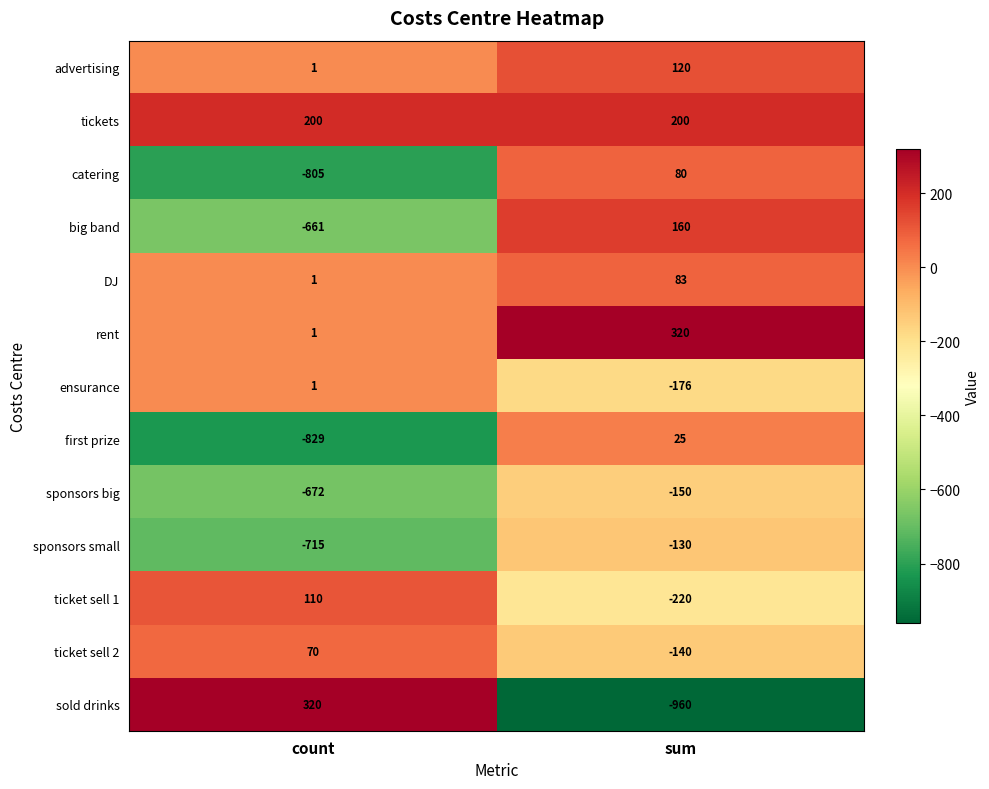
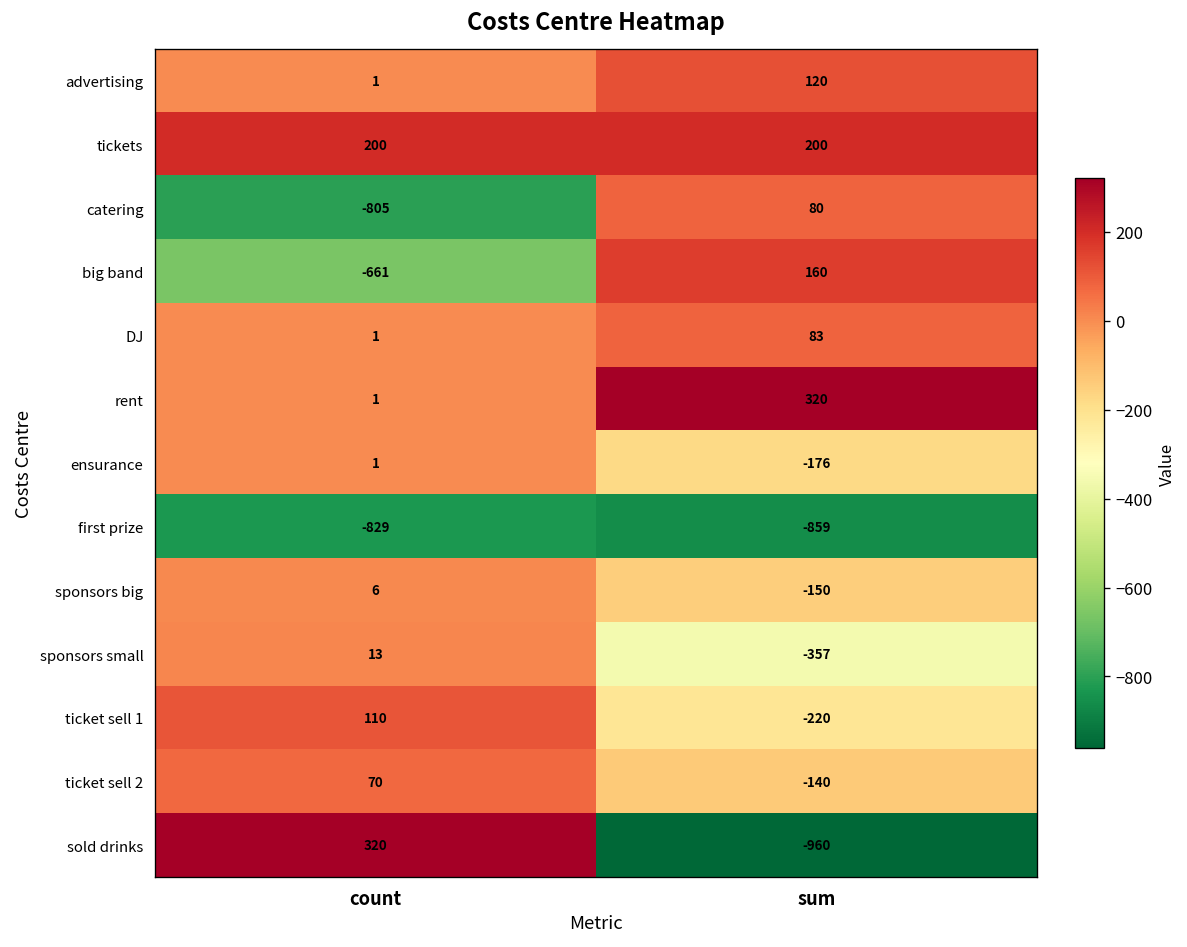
first prize, sum: 25 -> -859
sponsors big, count: -672 -> 6
sponsors small, count: -715 -> 13
sponsors small, sum: -130 -> -357
